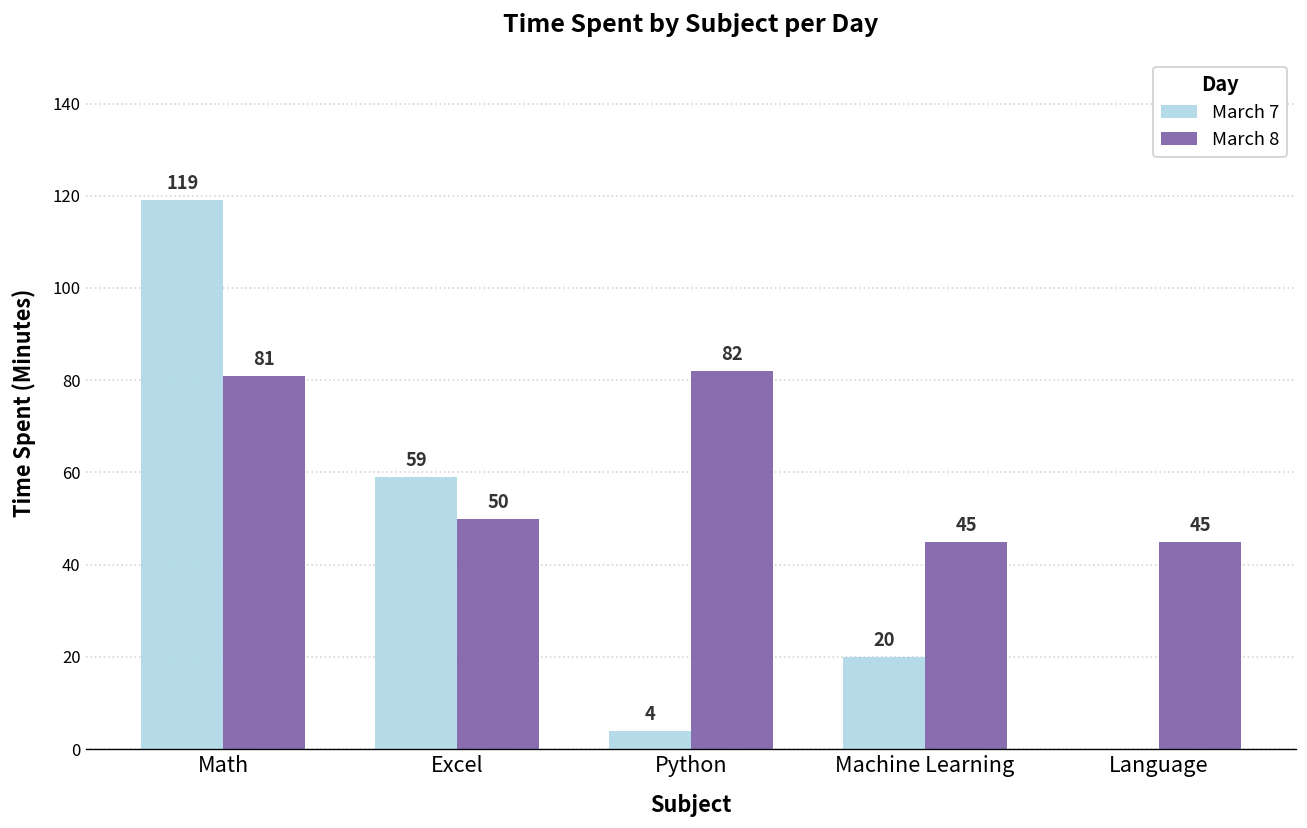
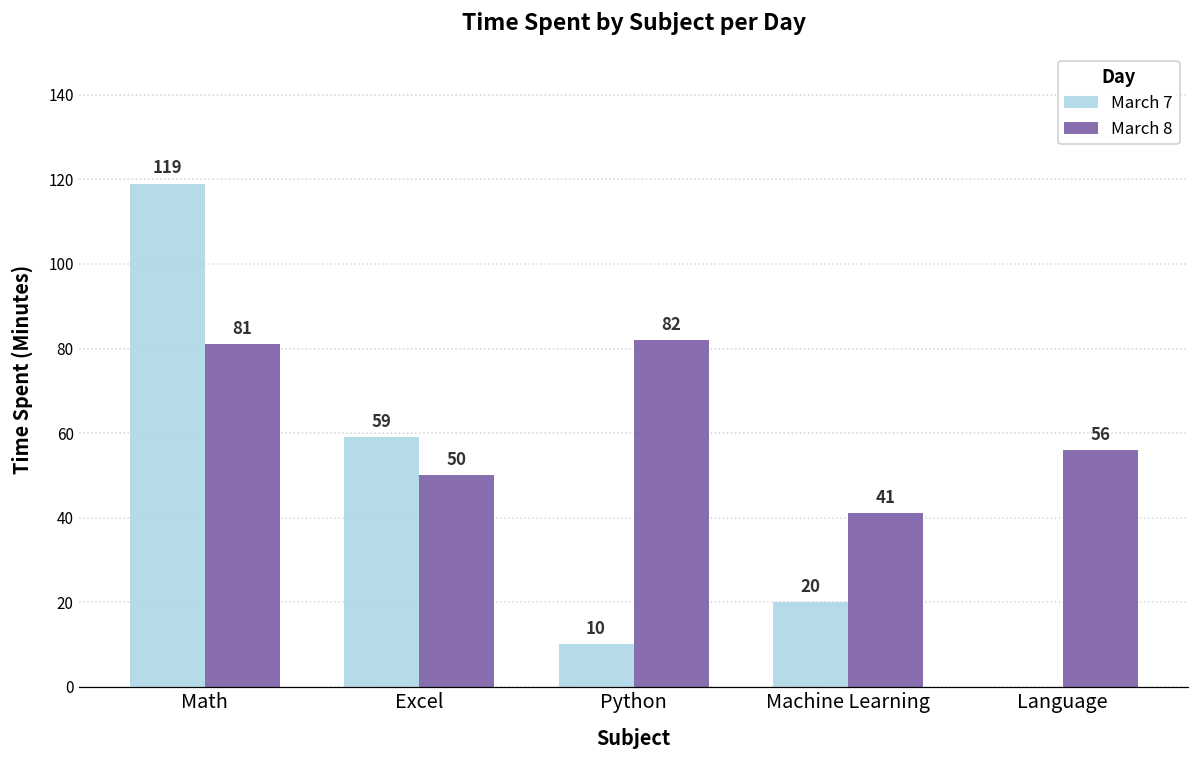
March 7, Python: 4 -> 10
March 8, Machine Learning: 45 -> 41
March 8, Language: 45 -> 56
